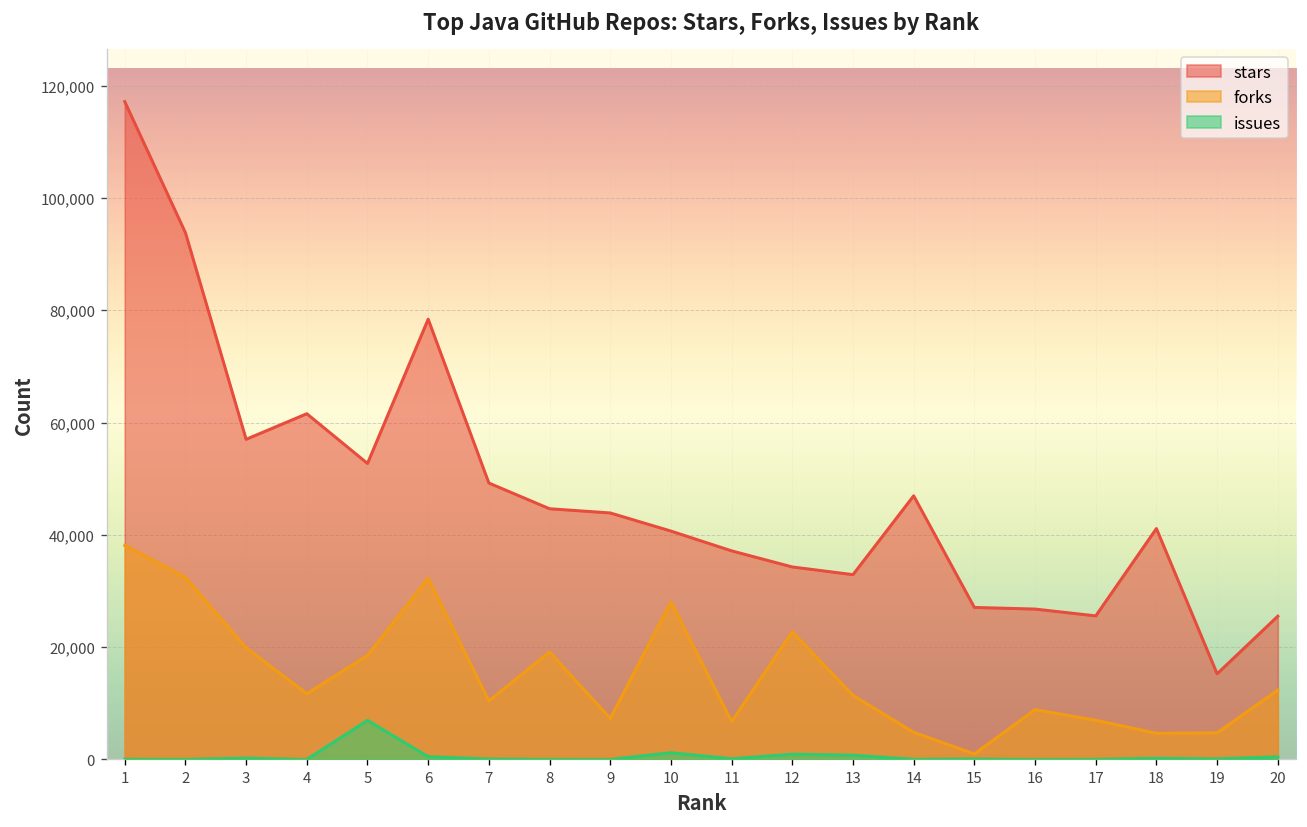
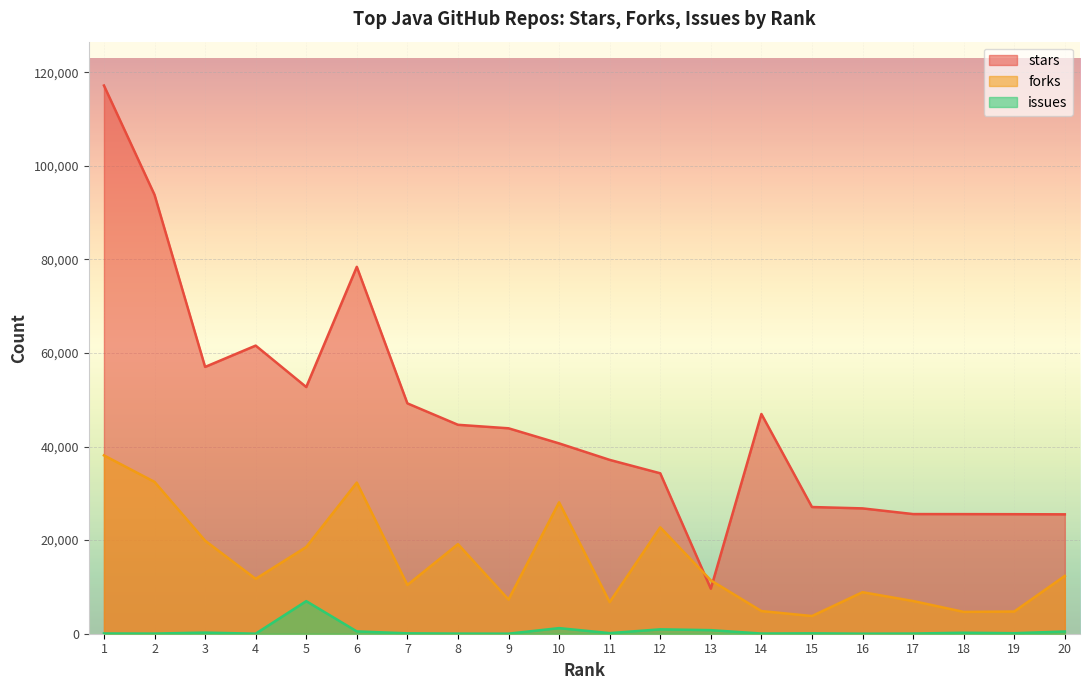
stars, 13: 33,000 -> 10,000
forks, 15: 1,000 -> 4,000
stars, 18: 41,000 -> 26,000
stars, 19: 15,000 -> 26,000
